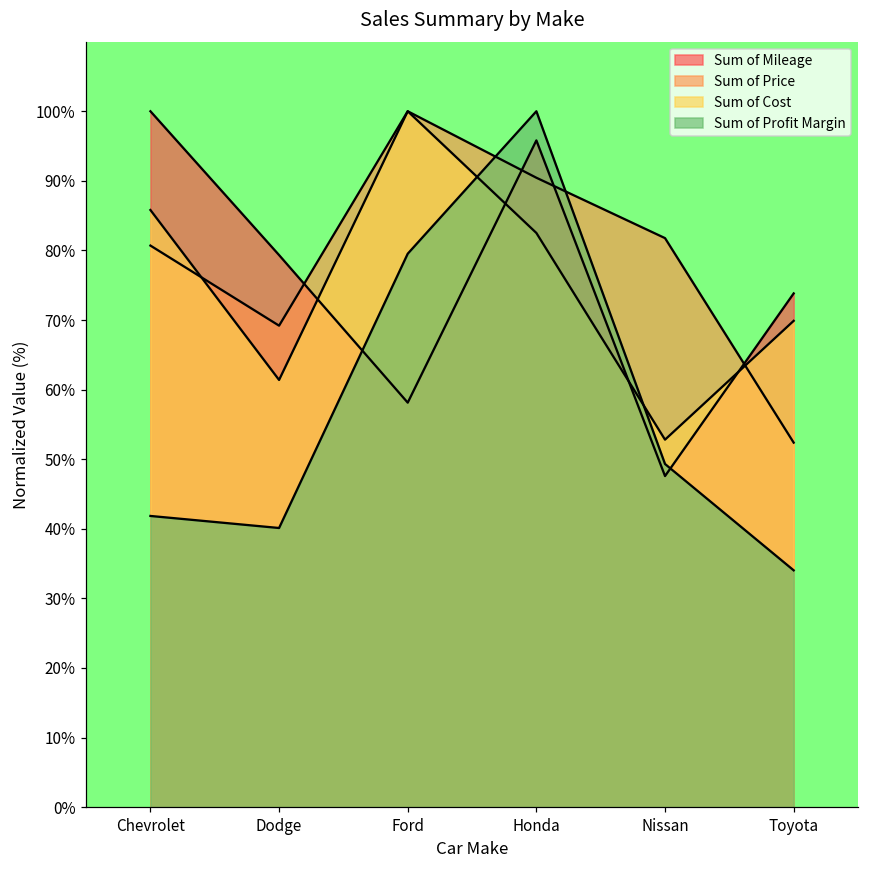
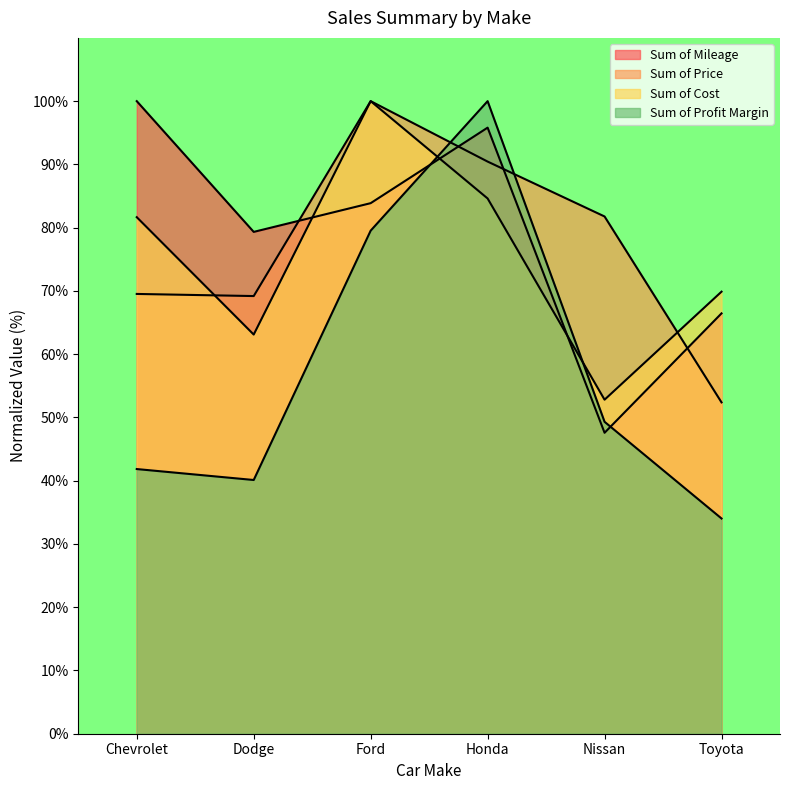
Sum of Price, Chevrolet: 81% -> 70%
Sum of Cost, Chevrolet: 86% -> 82%
Sum of Cost, Dodge: 61% -> 63%
Sum of Mileage, Ford: 58% -> 84%
Sum of Cost, Honda: 83% -> 85%
Sum of Mileage, Toyota: 74% -> 66%
